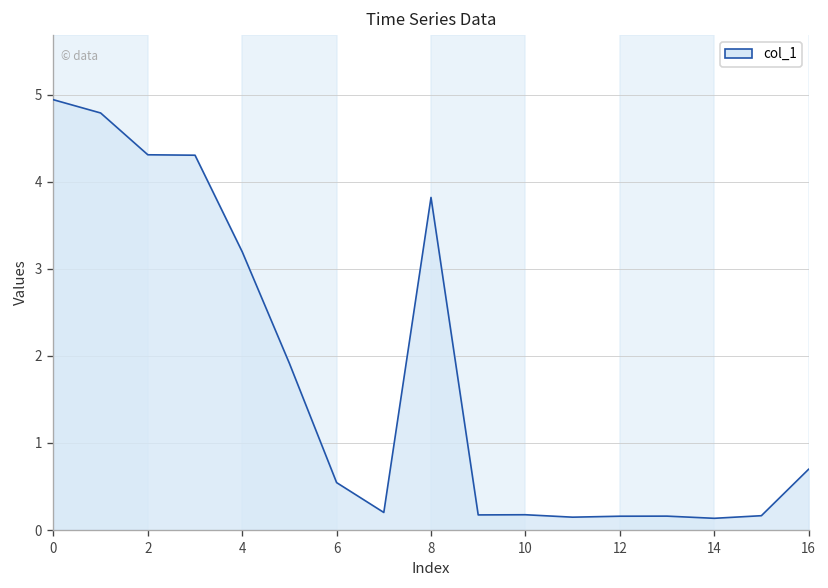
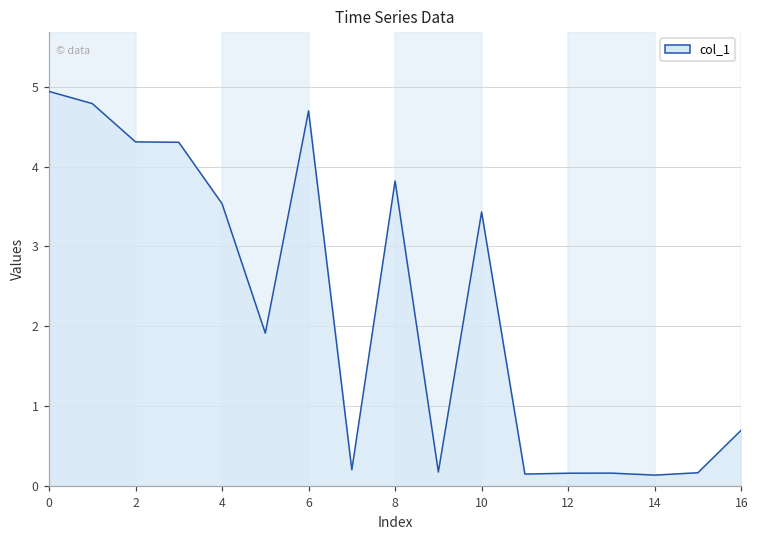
4: 3.2 -> 3.5
6: 0.5 -> 4.7
10: 0.2 -> 3.4
